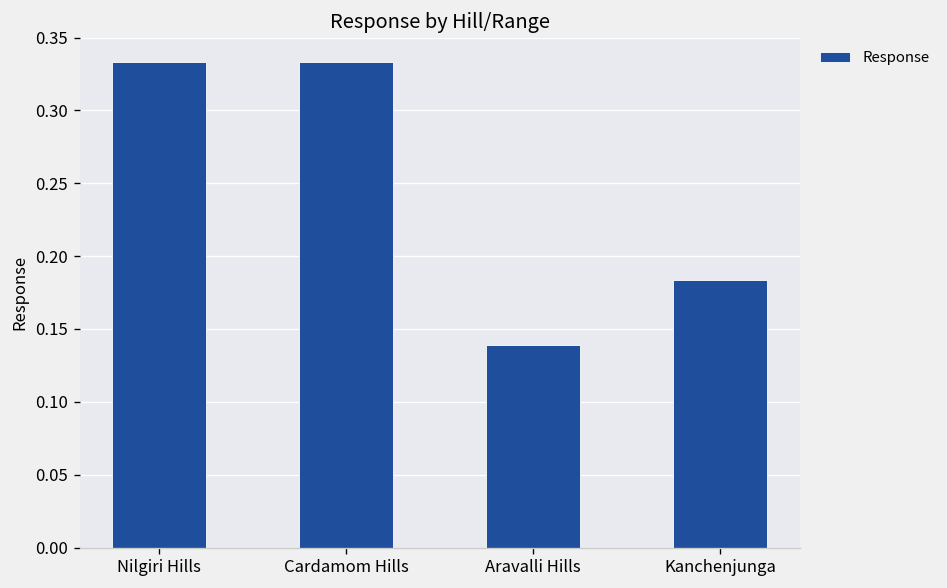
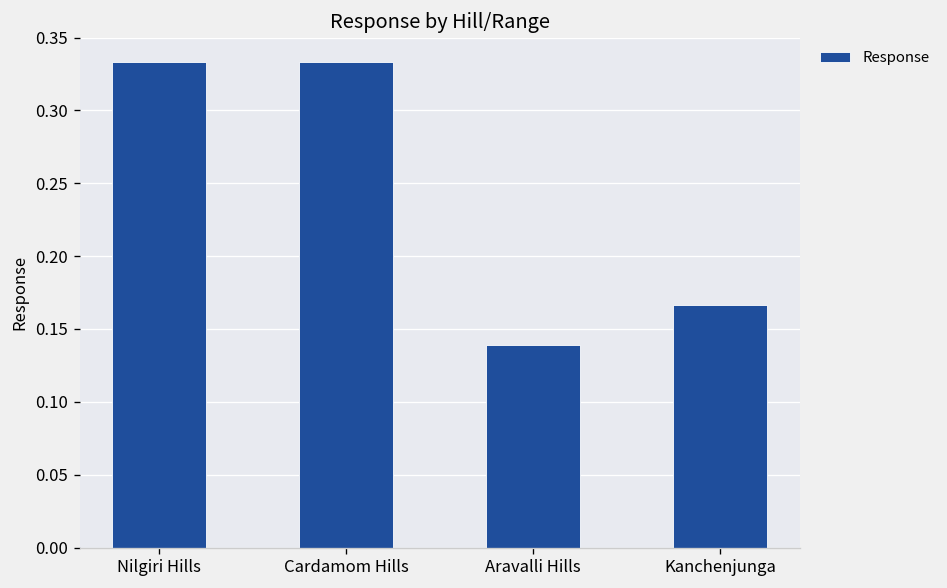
Kanchenjunga: 0.184 -> 0.167
